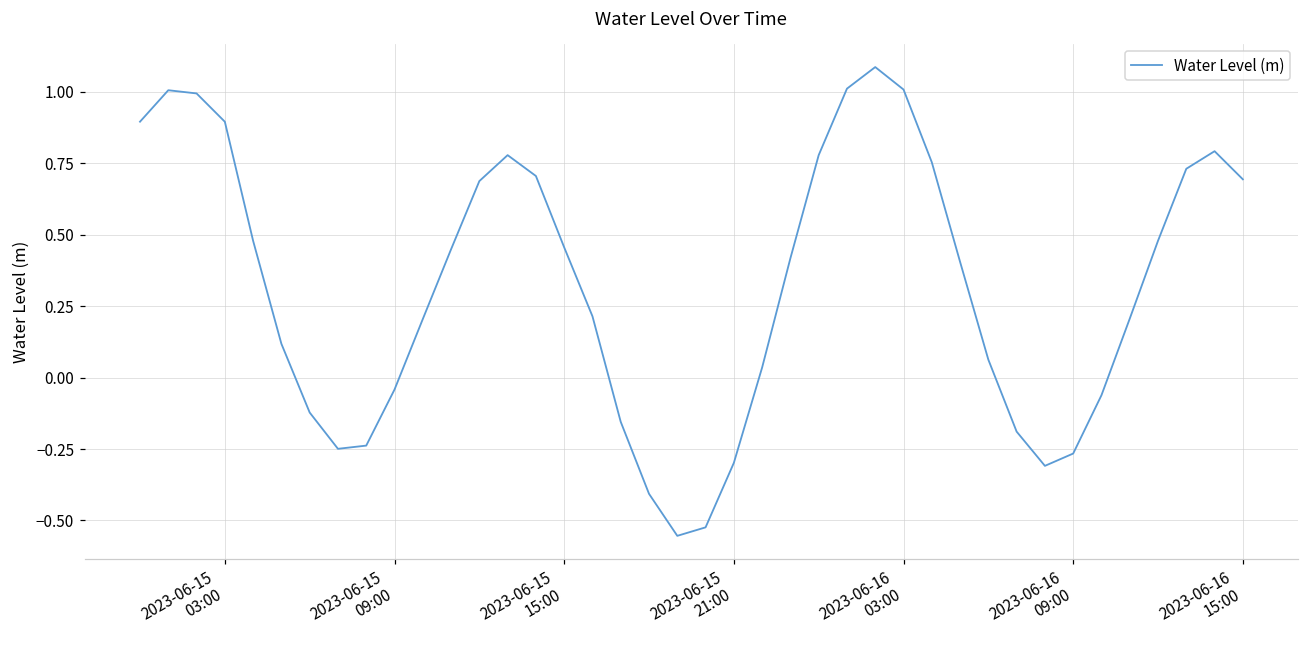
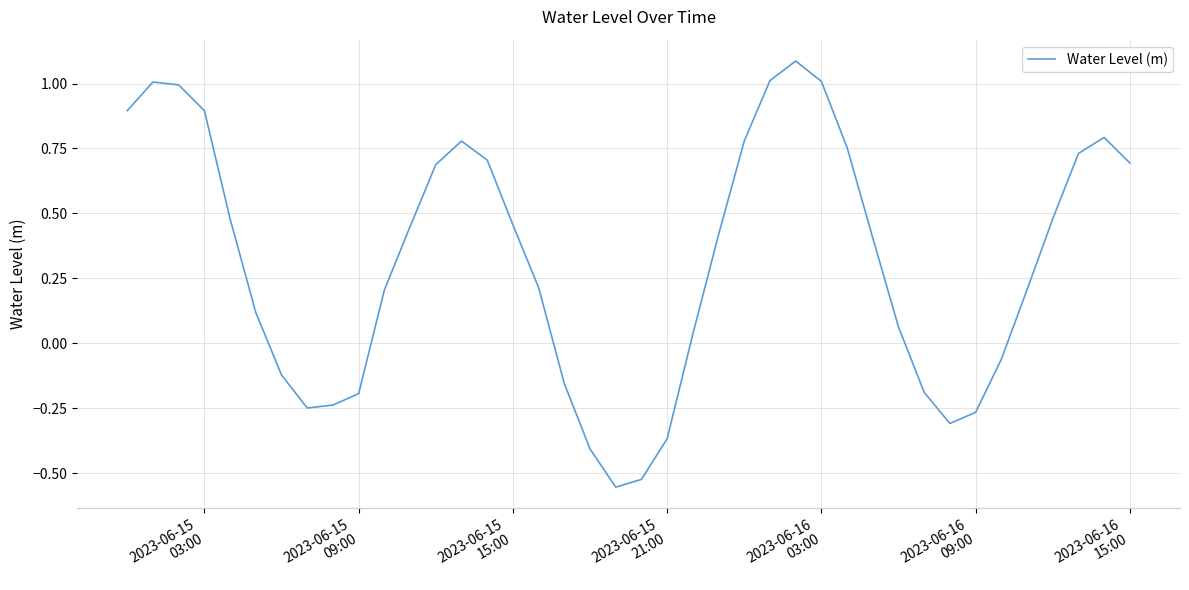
2023-06-15 09:00: -0.04 -> -0.19
2023-06-15 21:00: -0.30 -> -0.37
